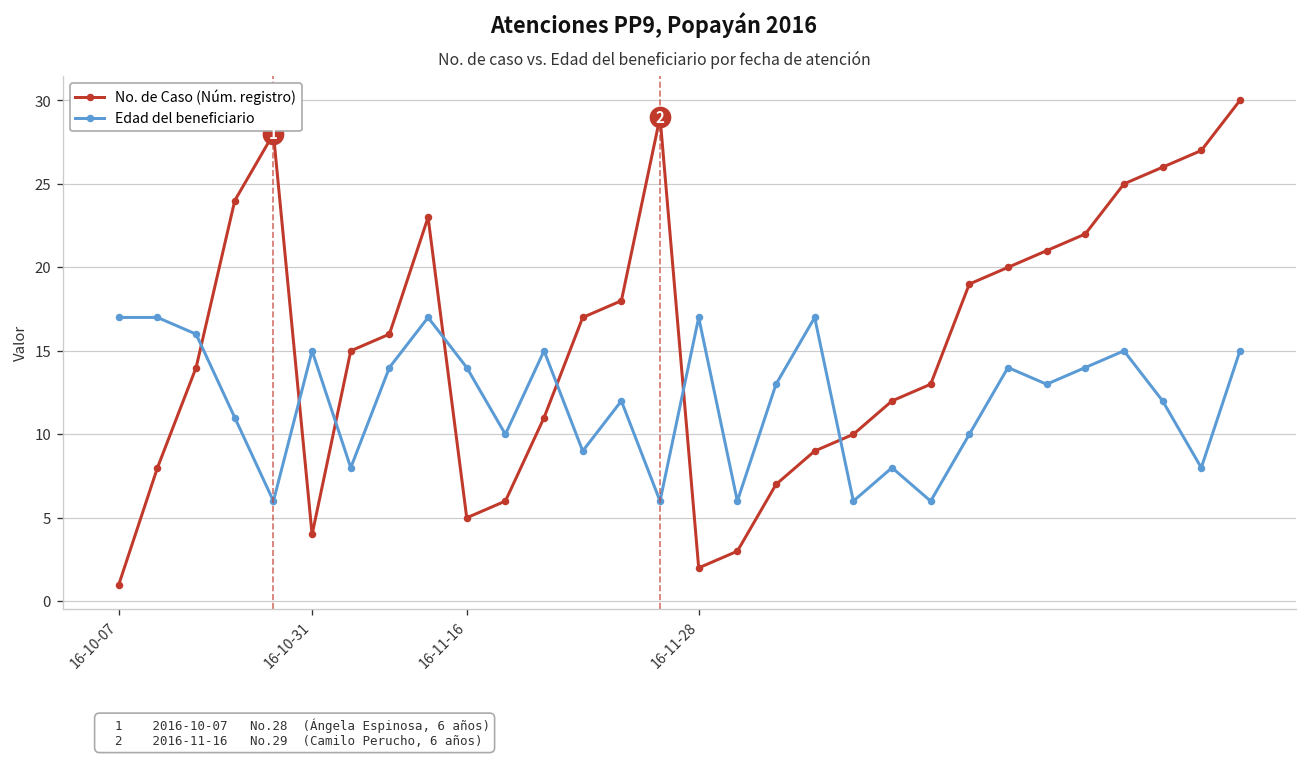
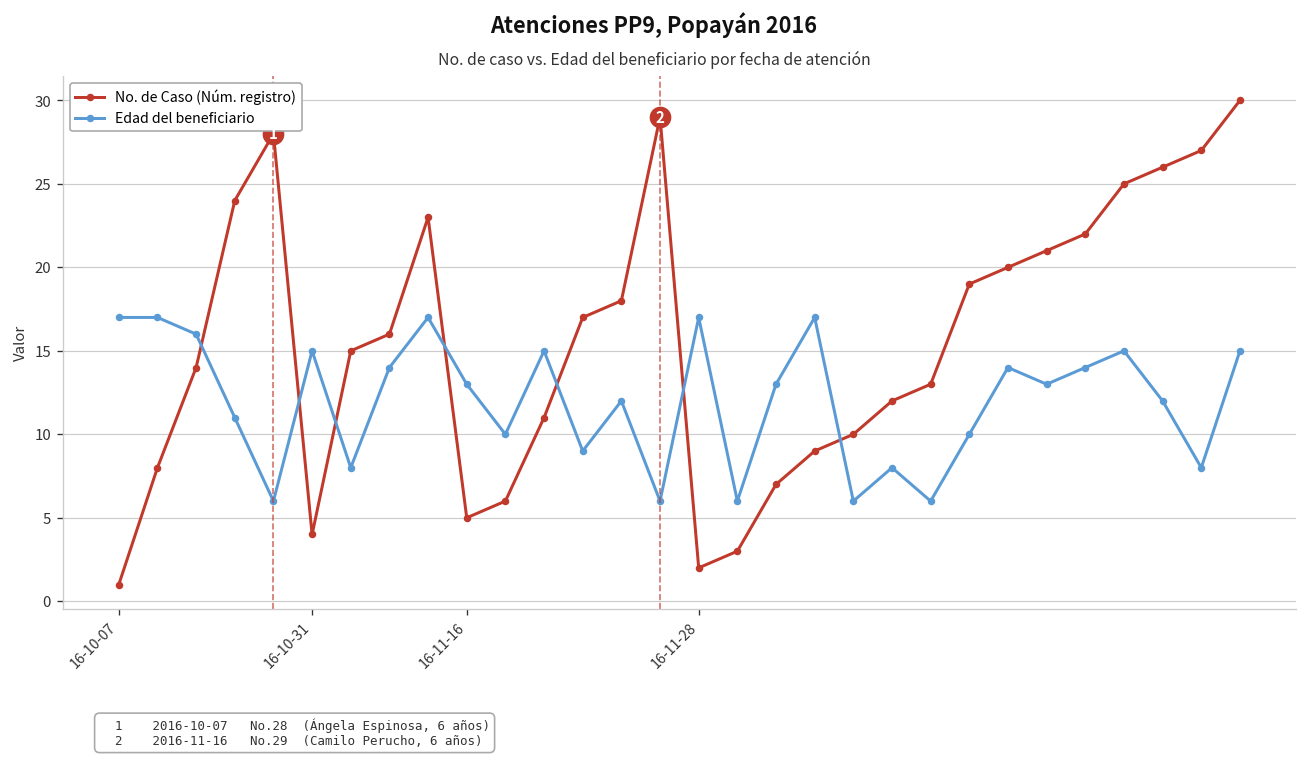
Edad del beneficiario, 16-11-16: 14 -> 13
